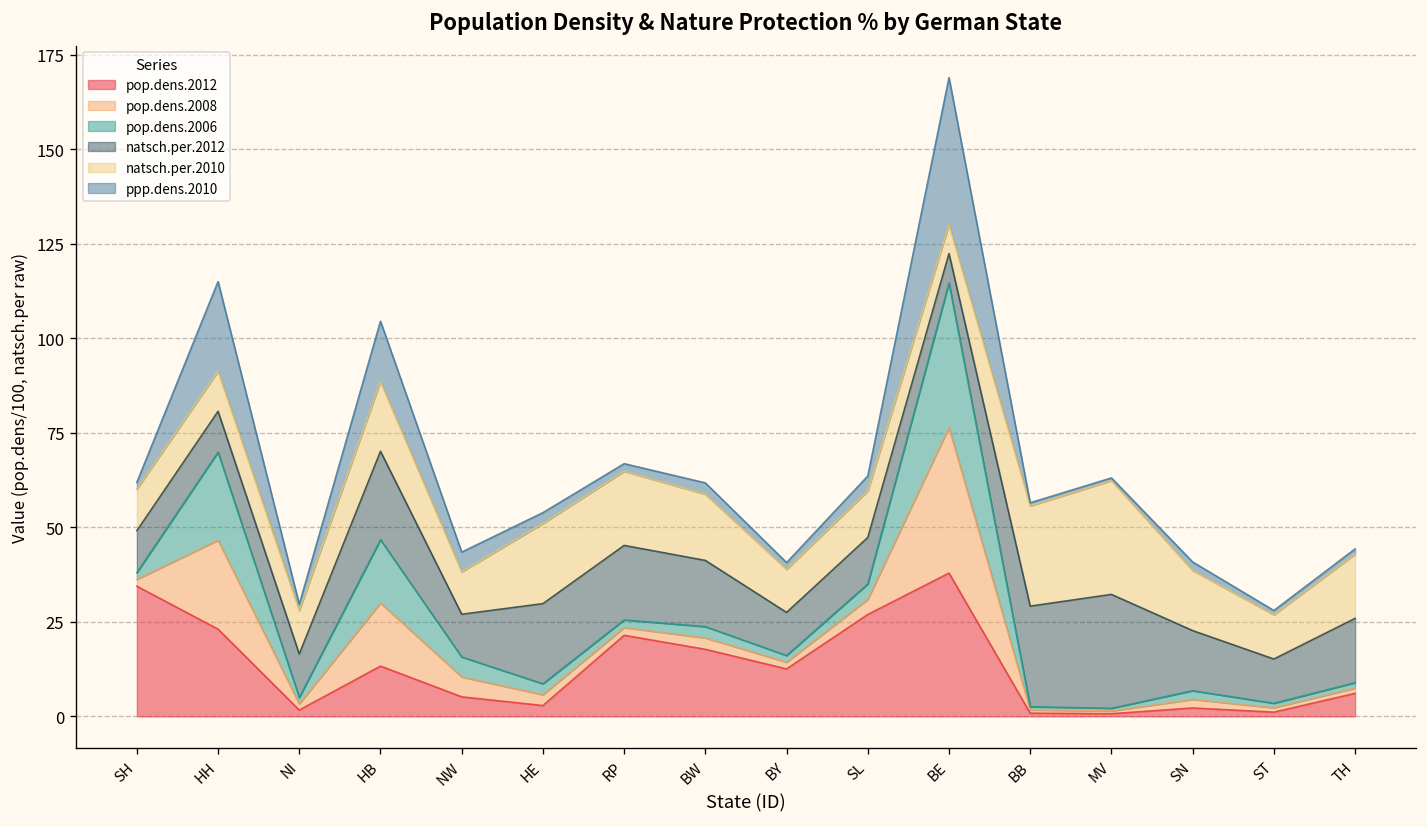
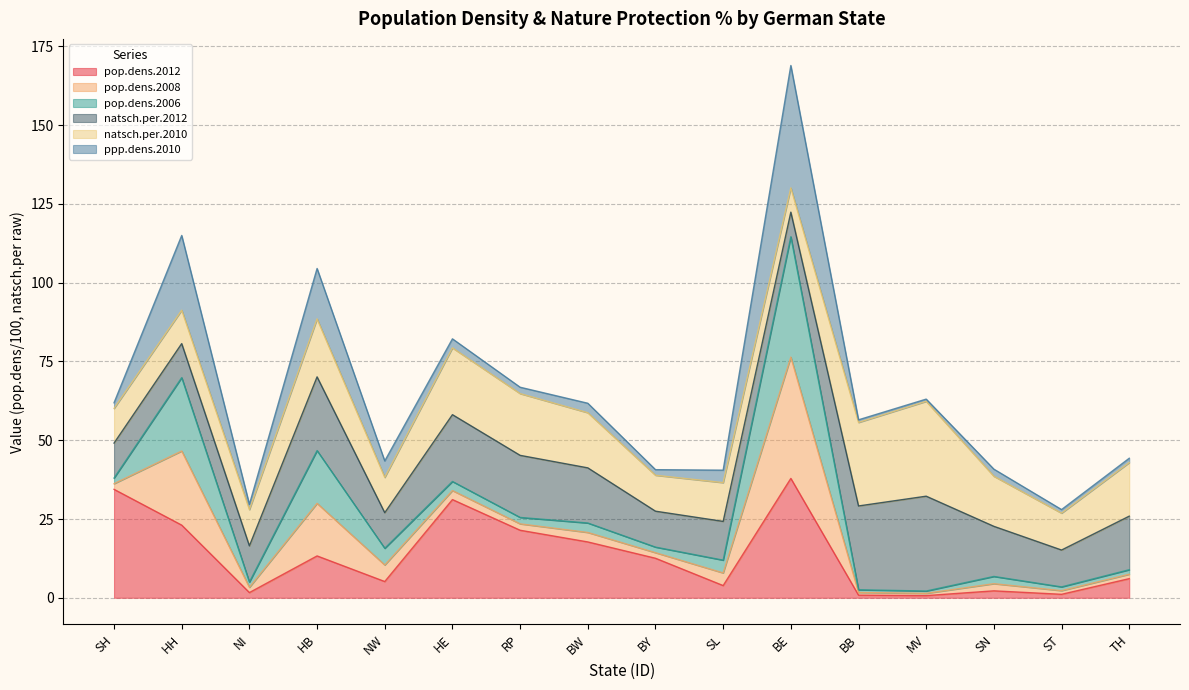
pop.dens.2012, HE: 3 -> 31
pop.dens.2012, SL: 27 -> 4
